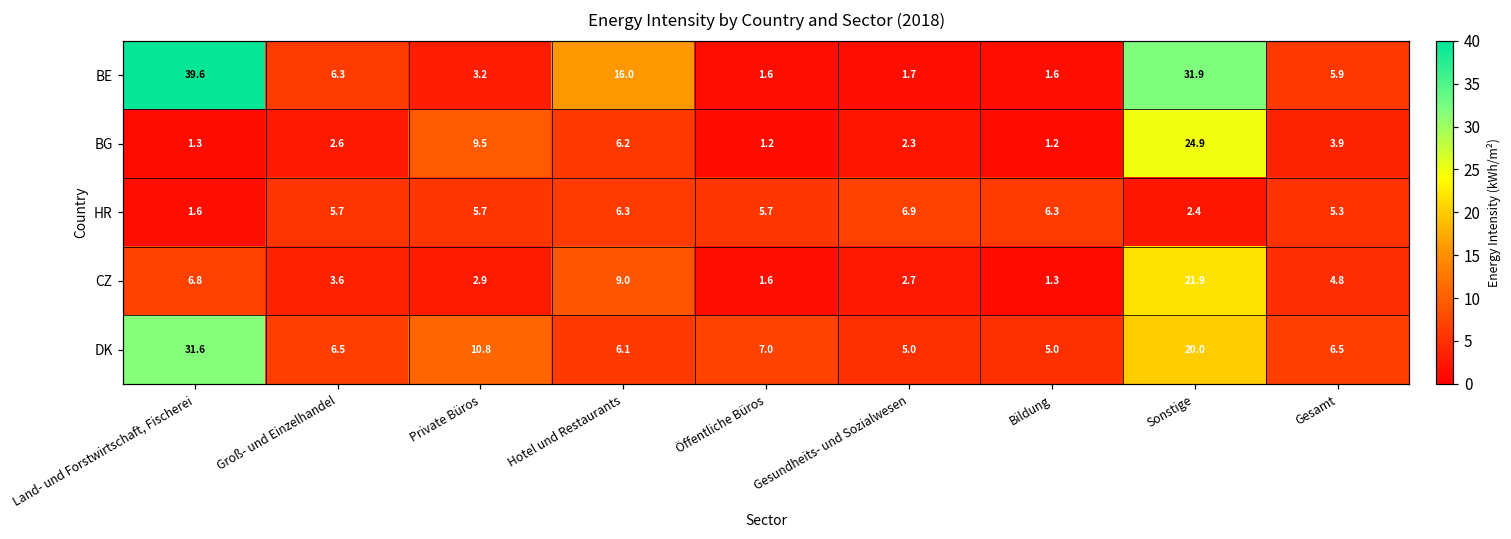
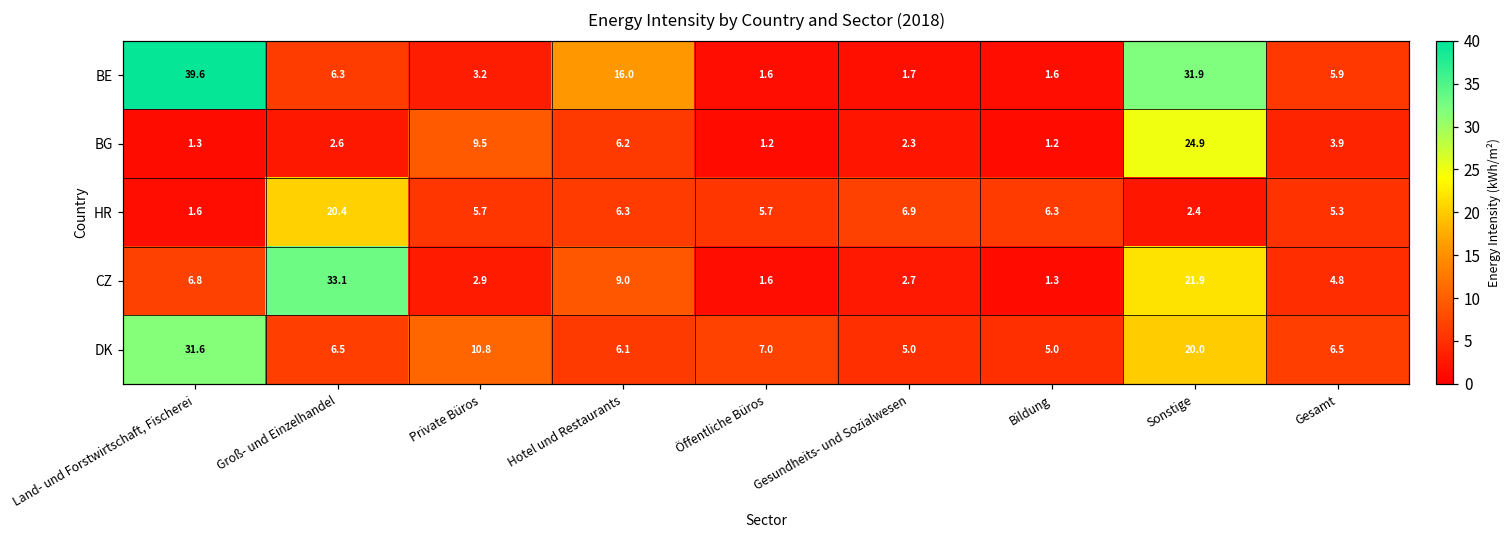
HR, Groß- und Einzelhandel: 5.7 -> 20.4
CZ, Groß- und Einzelhandel: 3.6 -> 33.1
